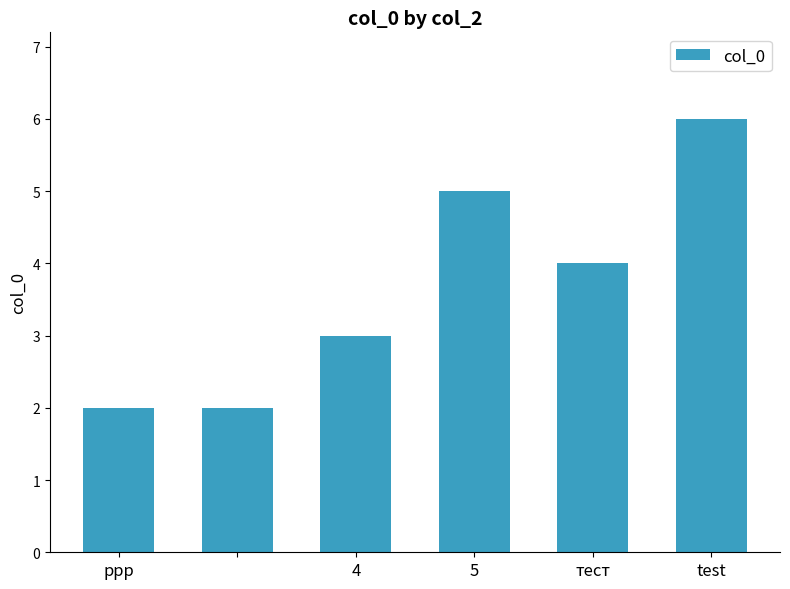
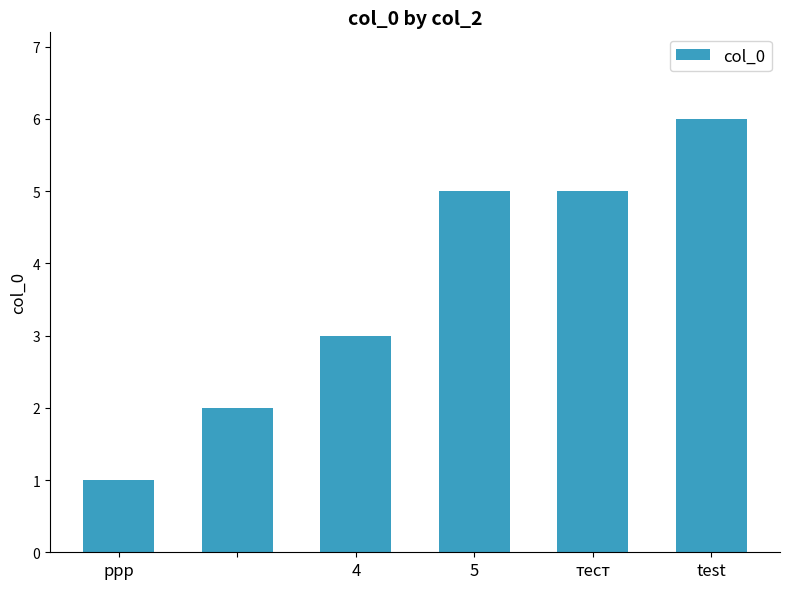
ррр: 2 -> 1
тест: 4 -> 5
